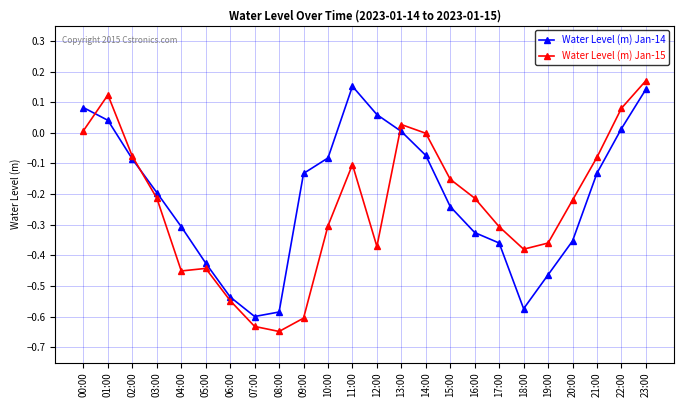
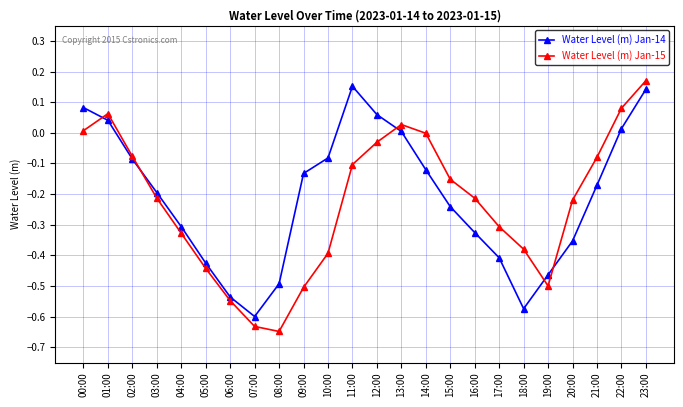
Water Level (m) Jan-15, 01:00: 0.12 -> 0.06
Water Level (m) Jan-15, 04:00: -0.45 -> -0.33
Water Level (m) Jan-14, 08:00: -0.59 -> -0.49
Water Level (m) Jan-15, 09:00: -0.61 -> -0.50
Water Level (m) Jan-15, 10:00: -0.30 -> -0.39
Water Level (m) Jan-15, 12:00: -0.37 -> -0.03
Water Level (m) Jan-14, 14:00: -0.07 -> -0.12
Water Level (m) Jan-14, 17:00: -0.36 -> -0.41
Water Level (m) Jan-15, 19:00: -0.36 -> -0.50
Water Level (m) Jan-14, 21:00: -0.13 -> -0.17
